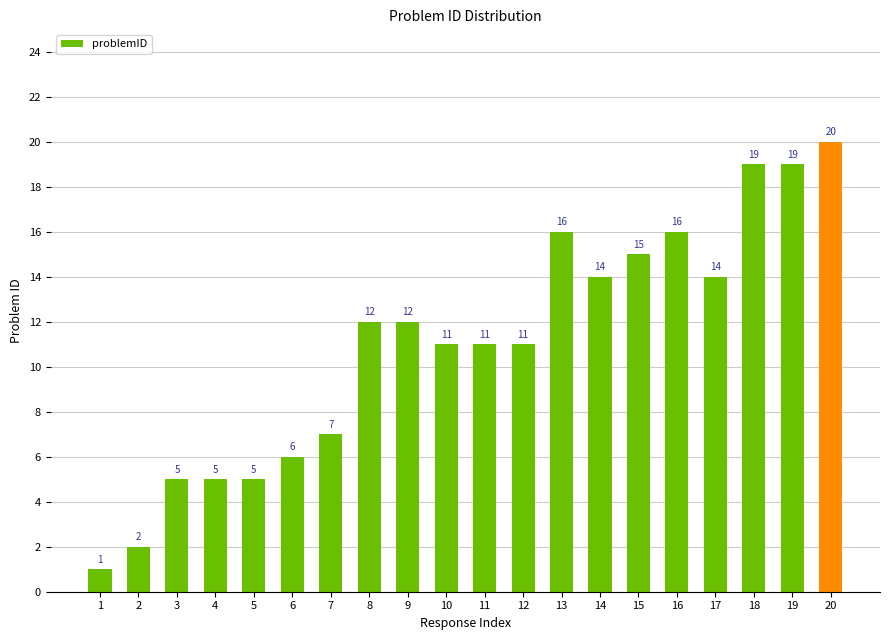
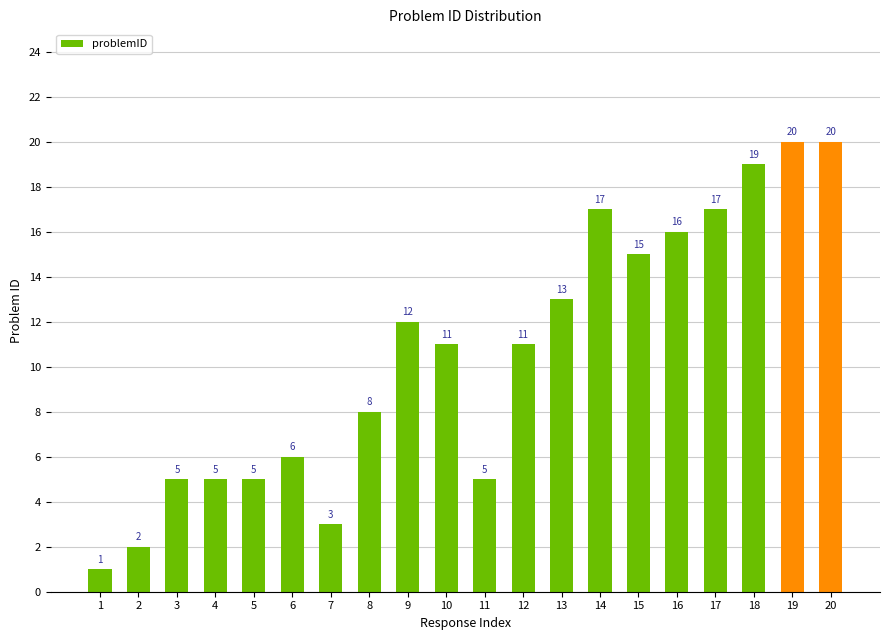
7: 7 -> 3
8: 12 -> 8
11: 11 -> 5
13: 16 -> 13
14: 14 -> 17
17: 14 -> 17
19: 19 -> 20
